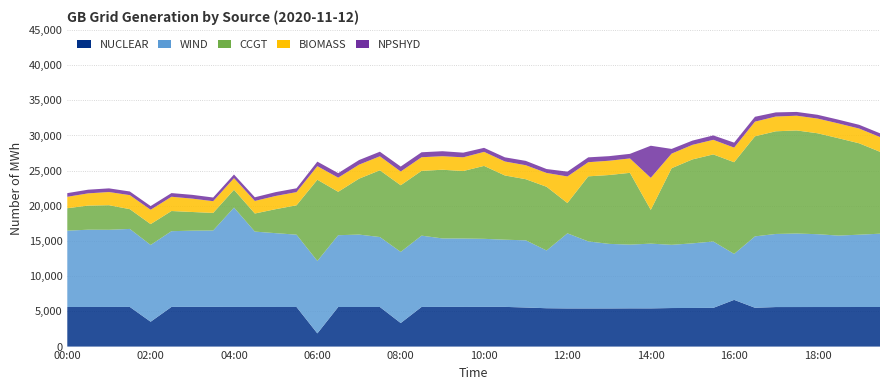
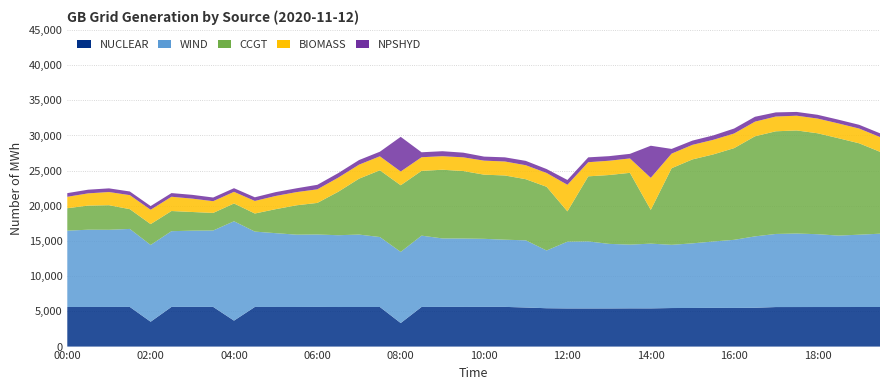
NUCLEAR, 04:00: 6,000 -> 4,000
NUCLEAR, 06:00: 2,000 -> 6,000
CCGT, 06:00: 12,000 -> 4,000
NPSHYD, 08:00: 1,000 -> 5,000
CCGT, 10:00: 10,000 -> 9,000
WIND, 12:00: 11,000 -> 9,000
NUCLEAR, 16:00: 7,000 -> 5,000
WIND, 16:00: 7,000 -> 10,000
